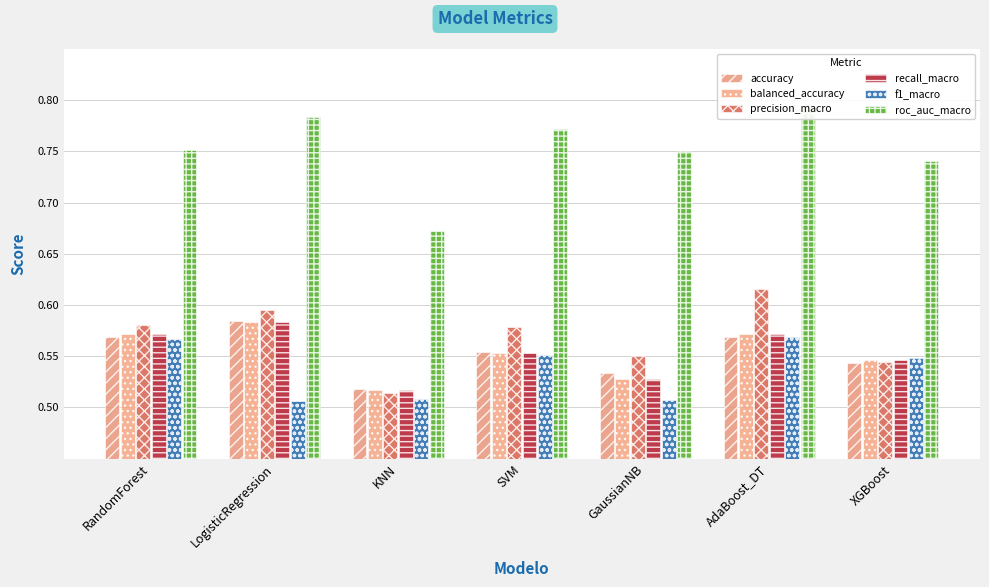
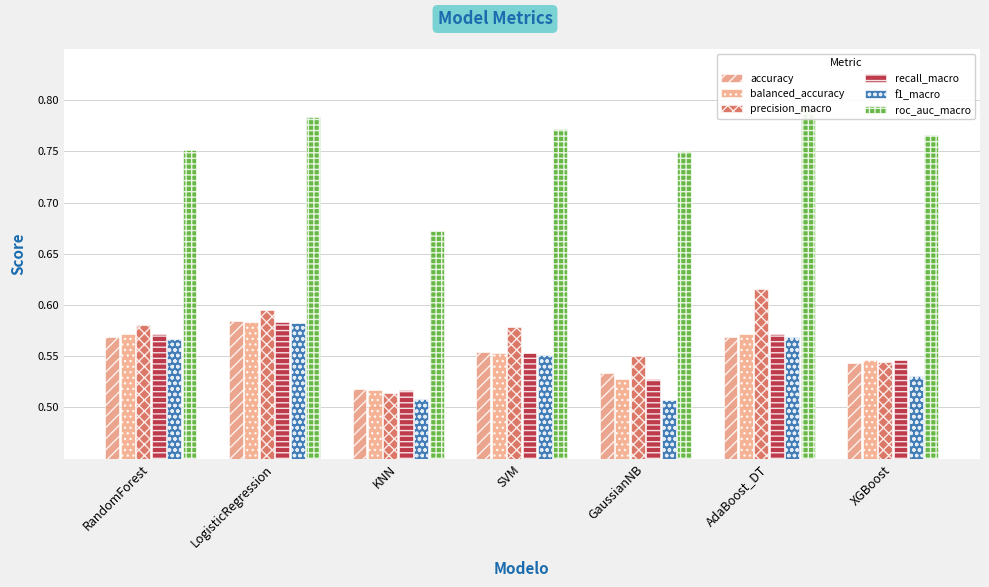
f1_macro, LogisticRegression: 0.506 -> 0.583
f1_macro, XGBoost: 0.549 -> 0.530
roc_auc_macro, XGBoost: 0.741 -> 0.766
